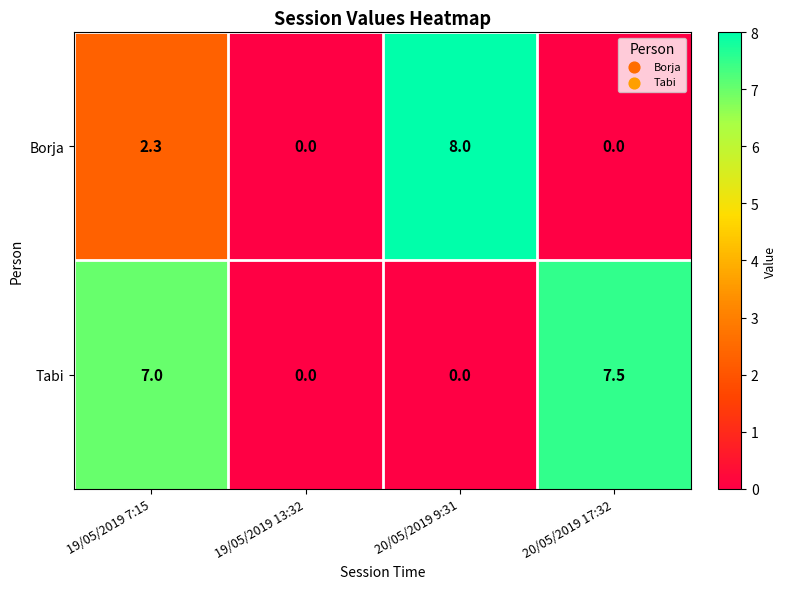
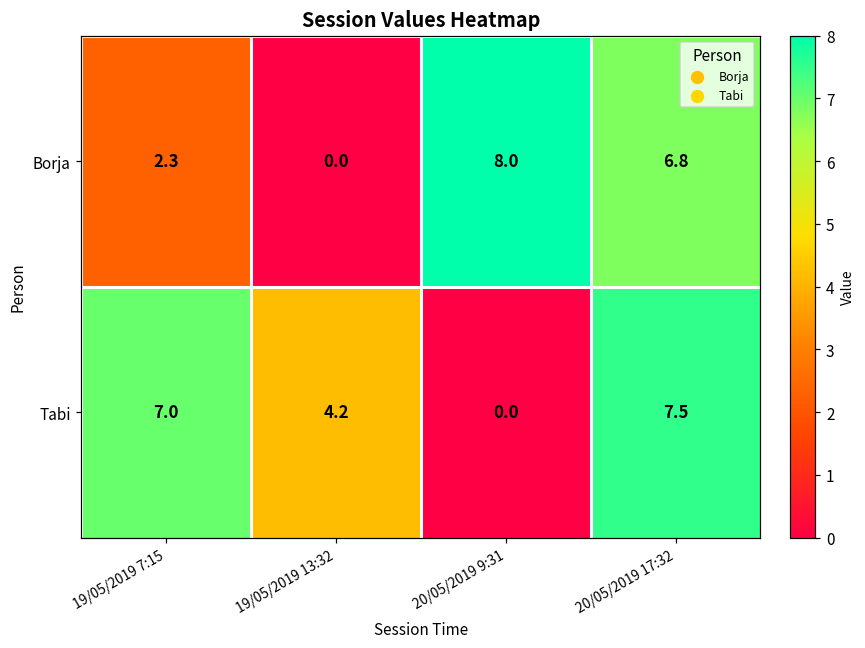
Borja, 20/05/2019 17:32: 0.0 -> 6.8
Tabi, 19/05/2019 13:32: 0.0 -> 4.2
